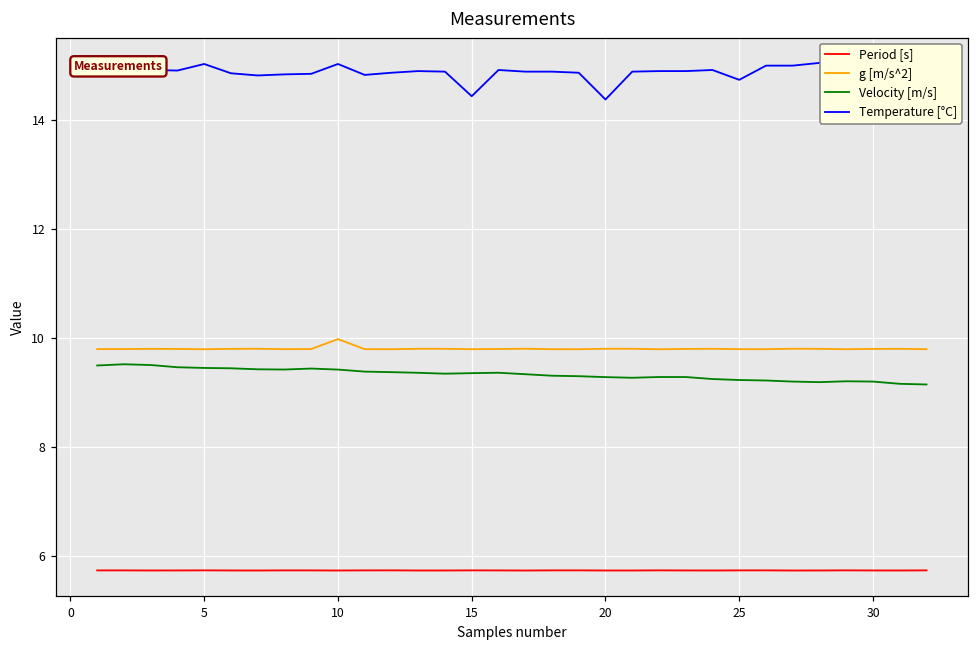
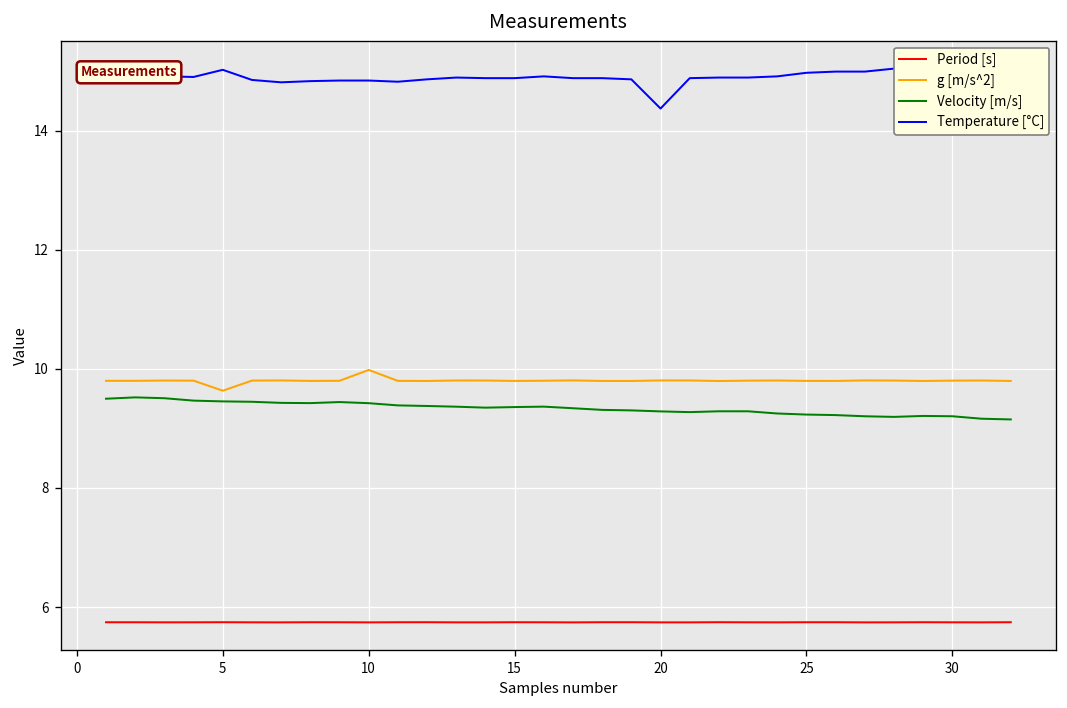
g [m/s^2], 5: 9.8 -> 9.6
Temperature [°C], 10: 15.0 -> 14.8
Temperature [°C], 15: 14.4 -> 14.9
Temperature [°C], 25: 14.7 -> 15.0
